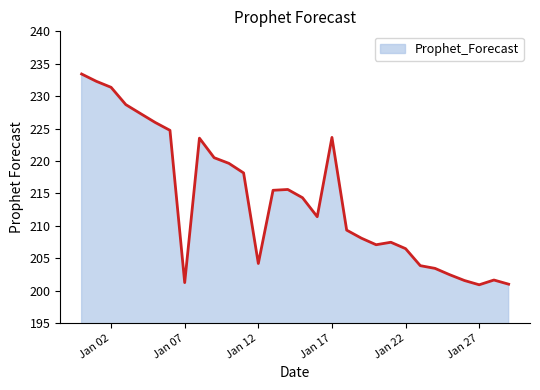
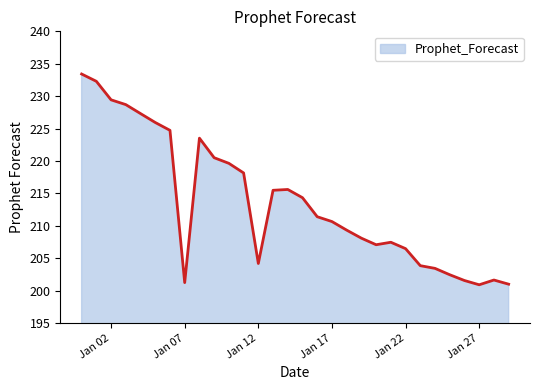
Jan 02: 231 -> 229
Jan 17: 224 -> 211
